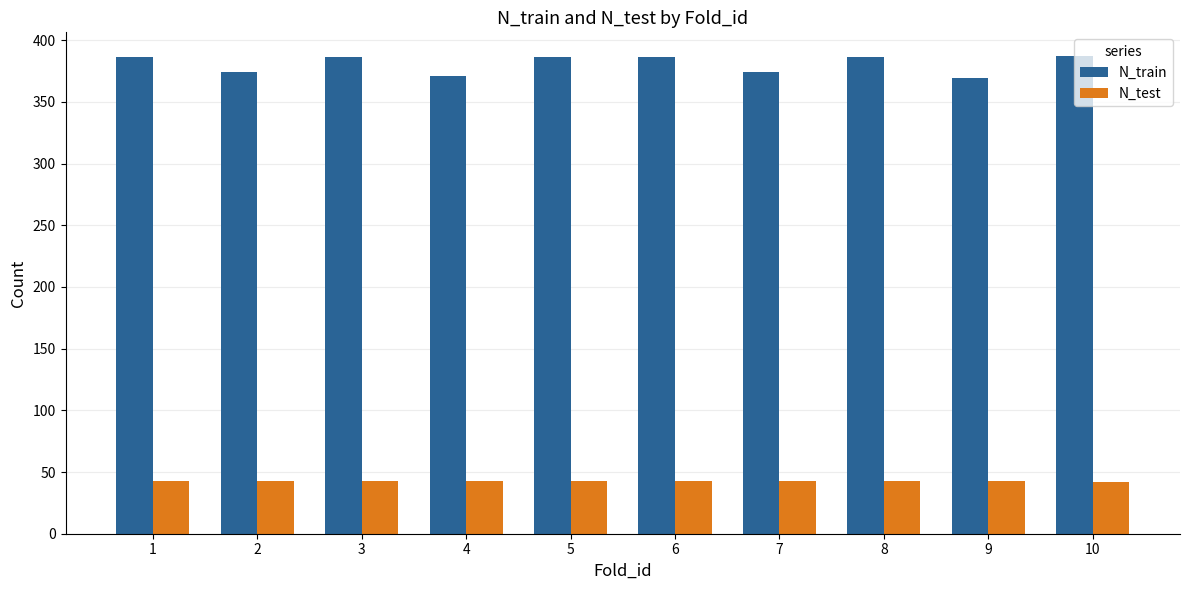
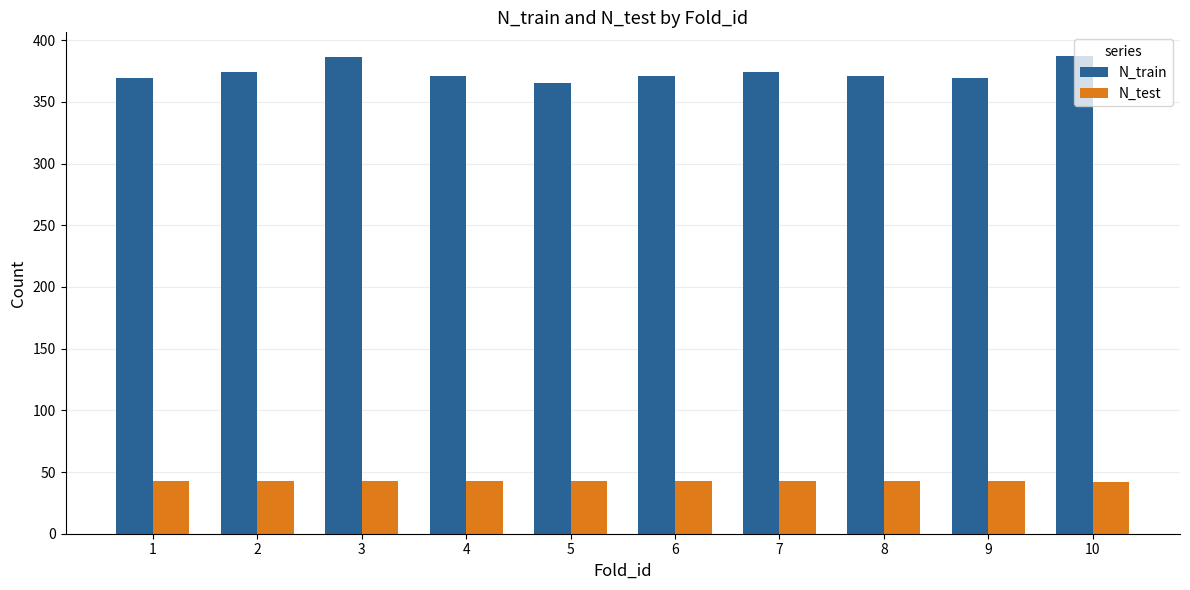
N_train, 1: 386 -> 369
N_train, 5: 386 -> 365
N_train, 6: 386 -> 371
N_train, 8: 386 -> 371
